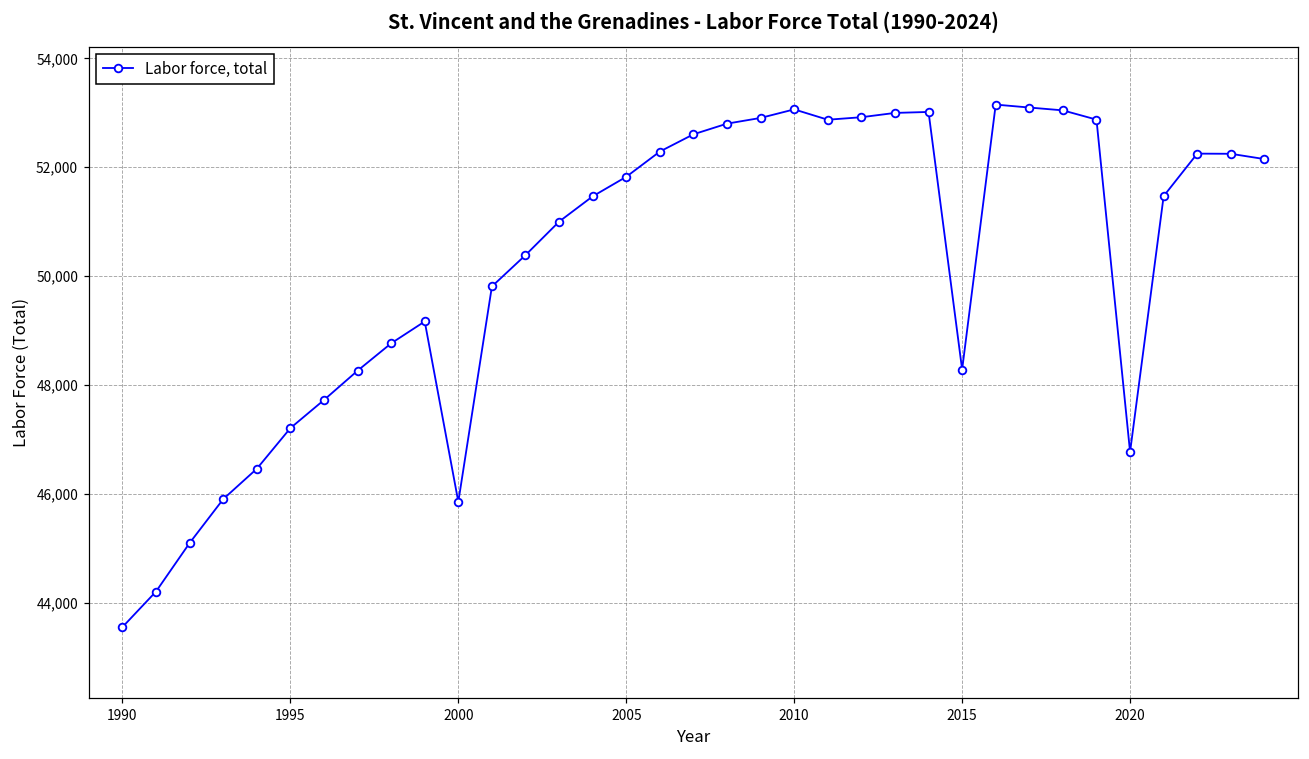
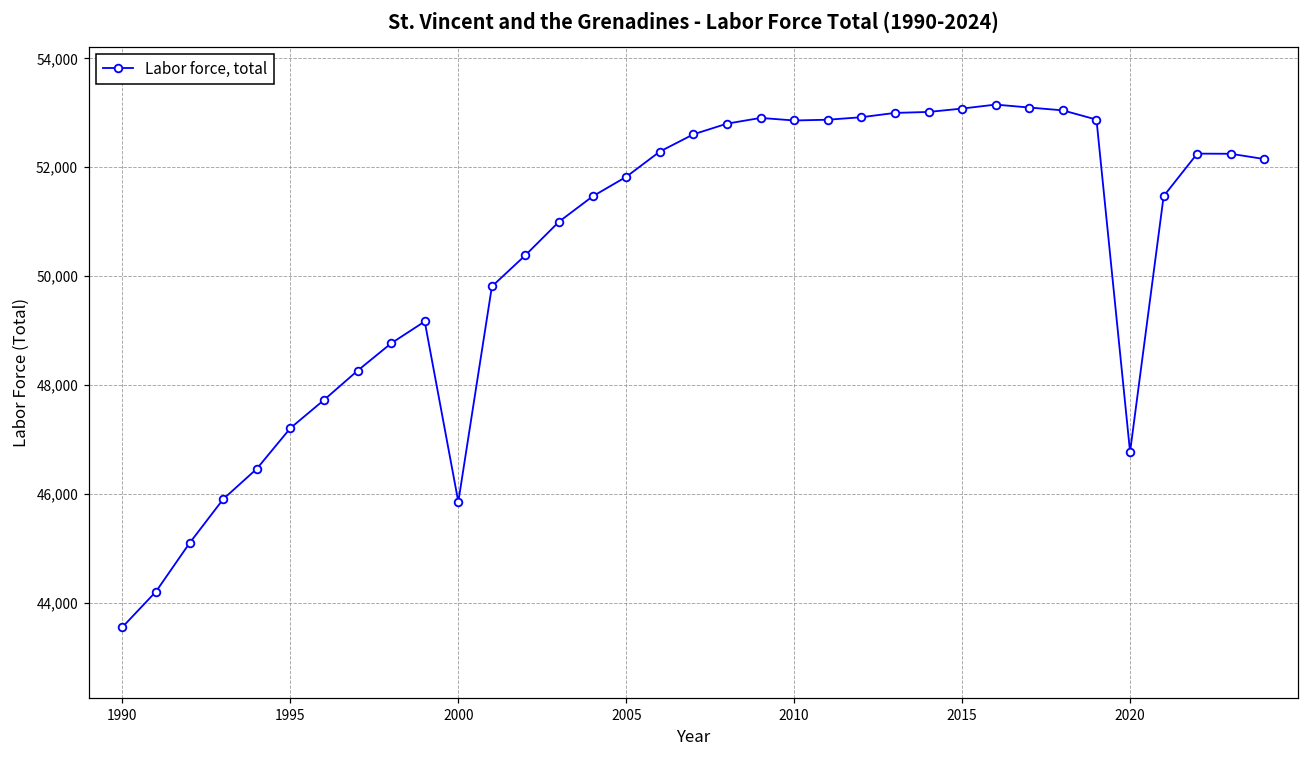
2010: 53,100 -> 52,900
2015: 48,300 -> 53,100
